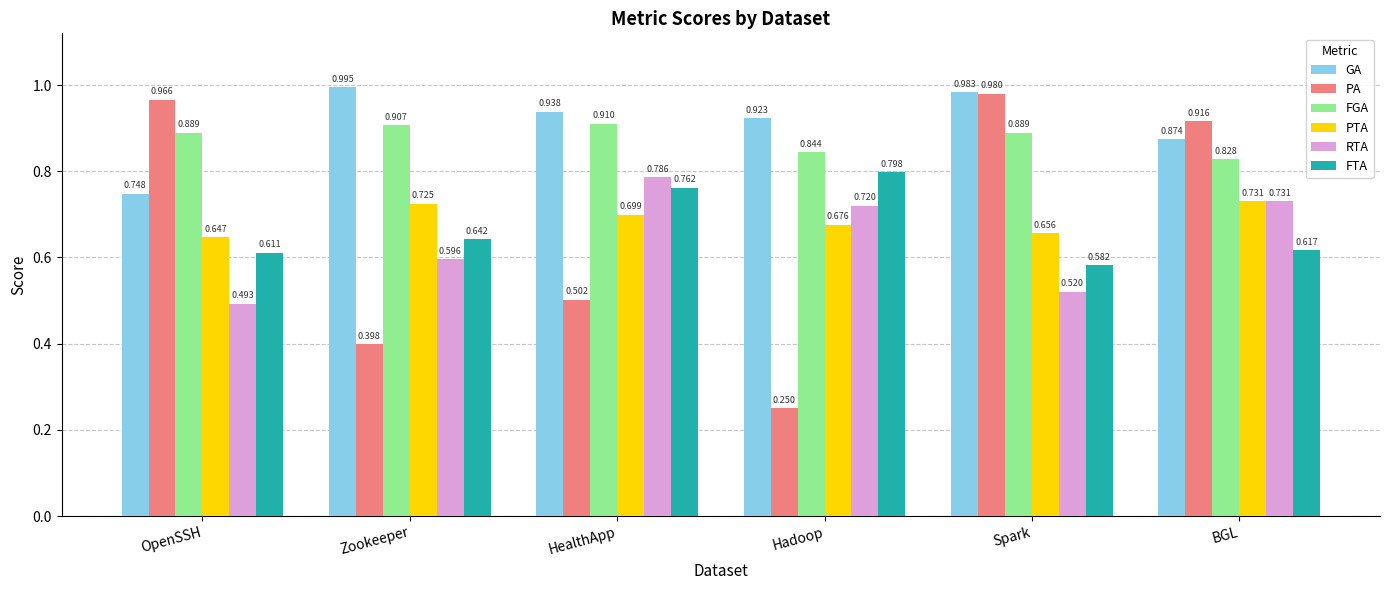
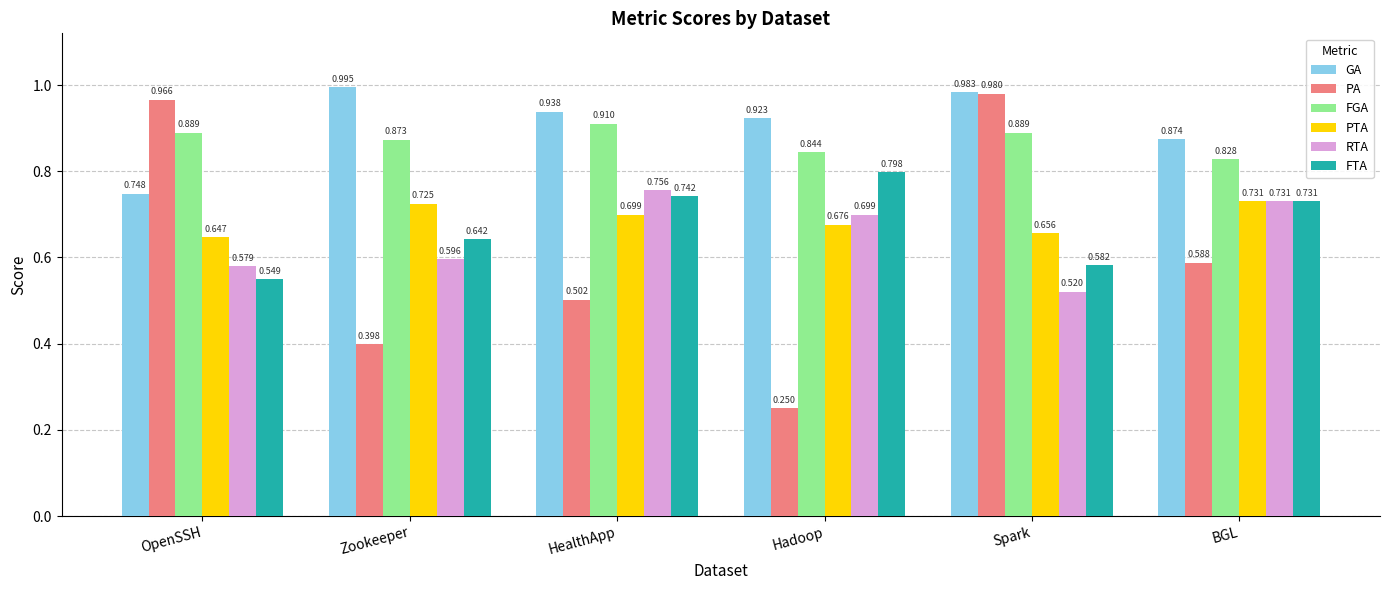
RTA, OpenSSH: 0.493 -> 0.579
FTA, OpenSSH: 0.611 -> 0.549
FGA, Zookeeper: 0.907 -> 0.873
RTA, HealthApp: 0.786 -> 0.756
FTA, HealthApp: 0.762 -> 0.742
RTA, Hadoop: 0.720 -> 0.699
PA, BGL: 0.916 -> 0.588
FTA, BGL: 0.617 -> 0.731
